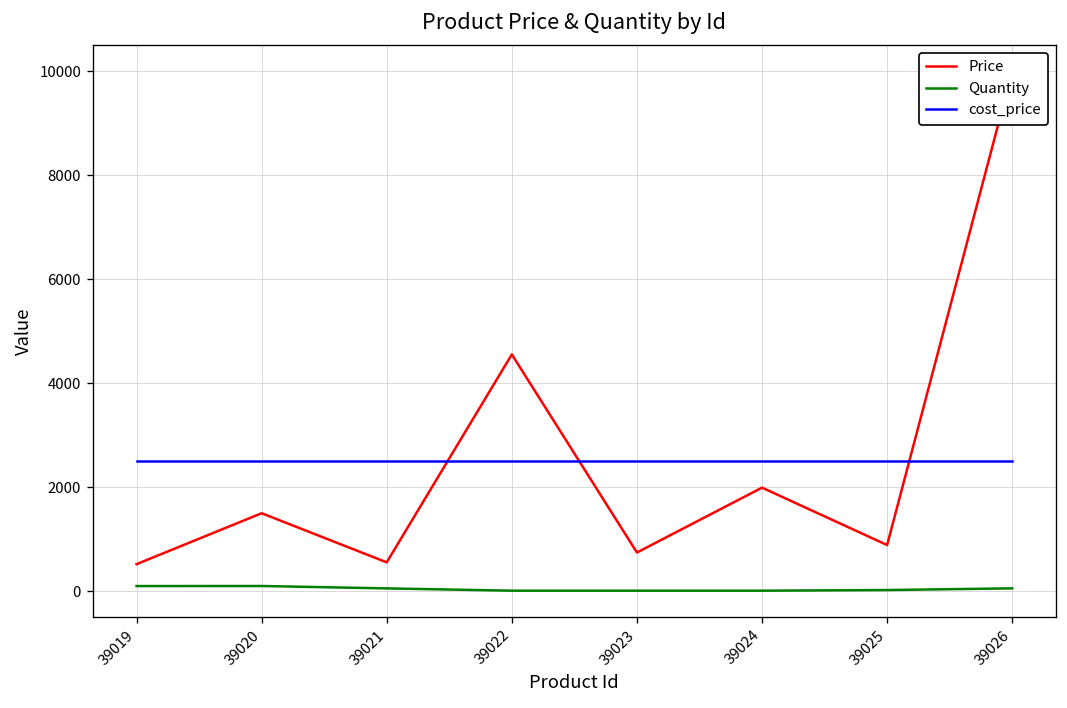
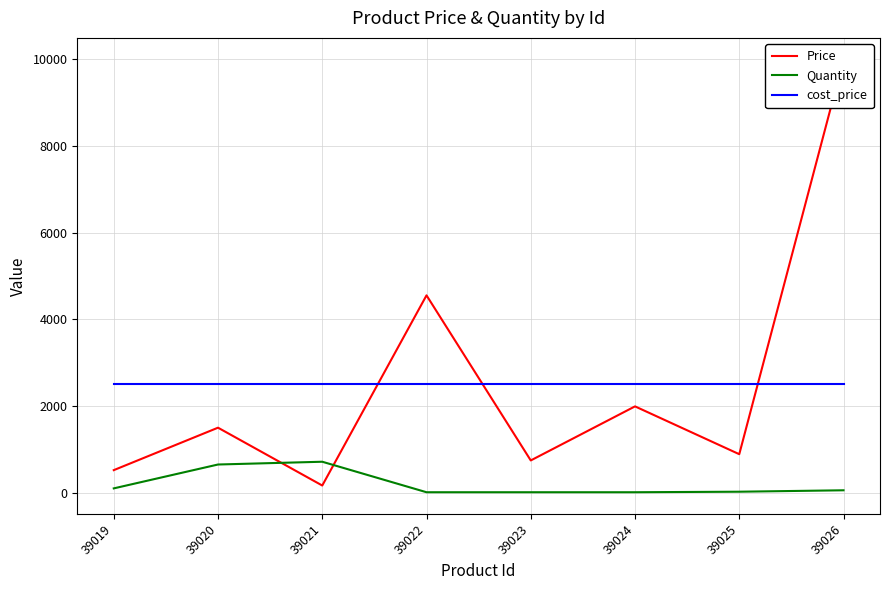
Quantity, 39020: 100 -> 700
Price, 39021: 600 -> 200
Quantity, 39021: 100 -> 700
